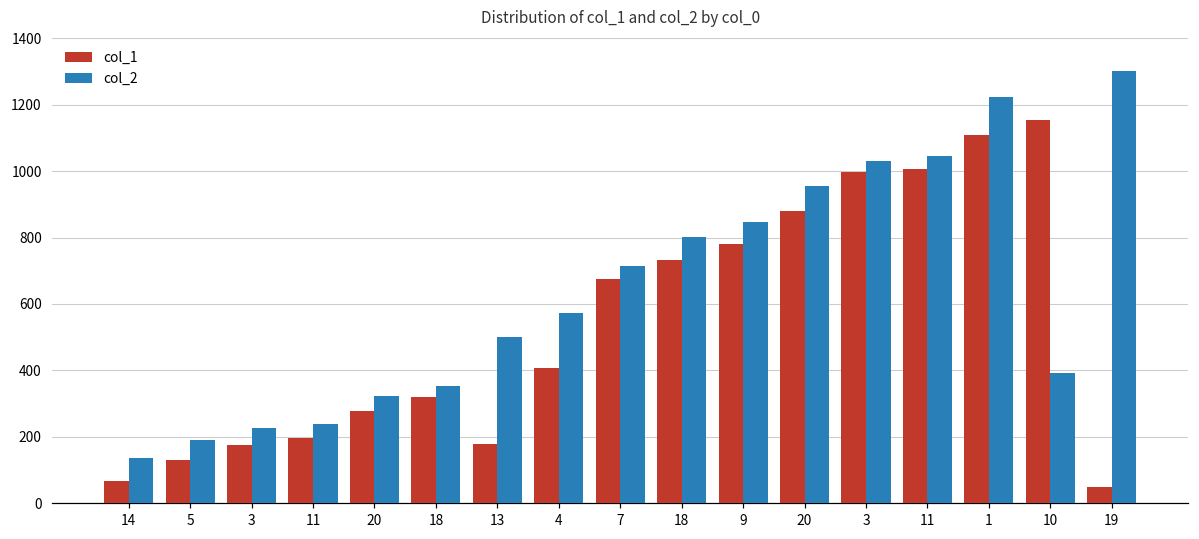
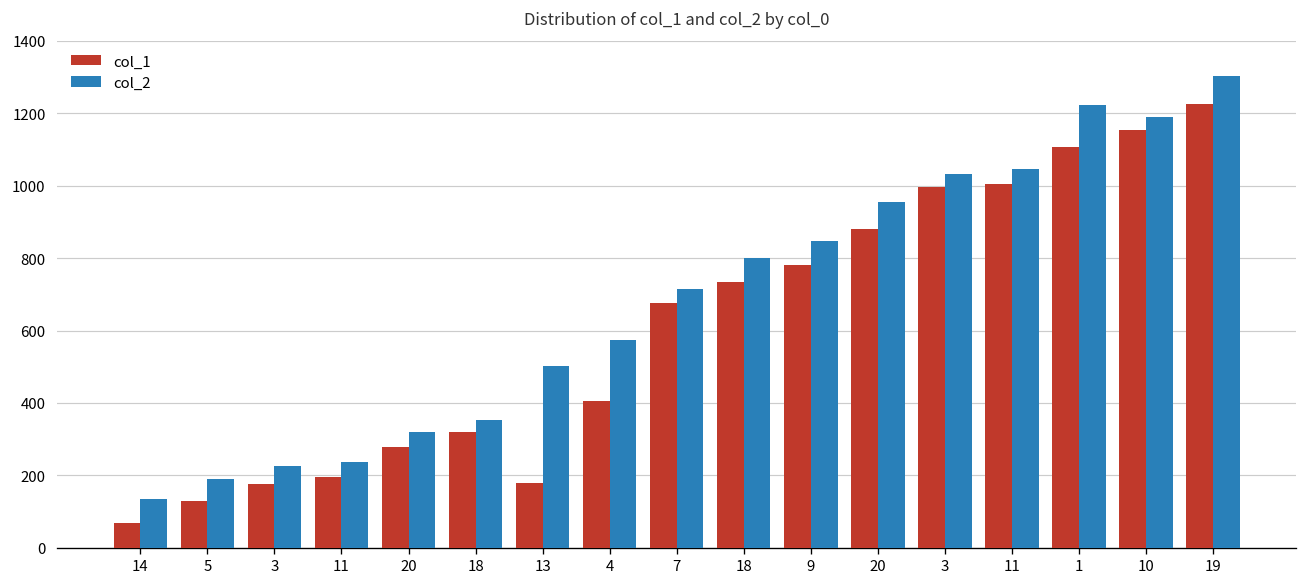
col_2, 10: 390 -> 1190
col_1, 19: 50 -> 1230
